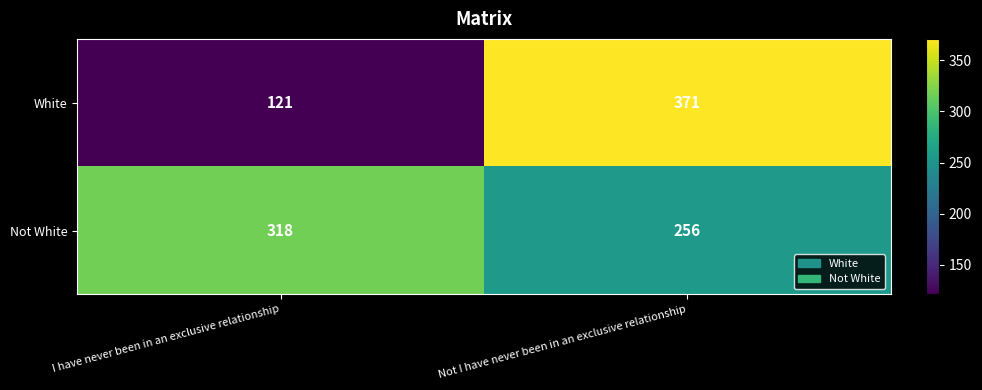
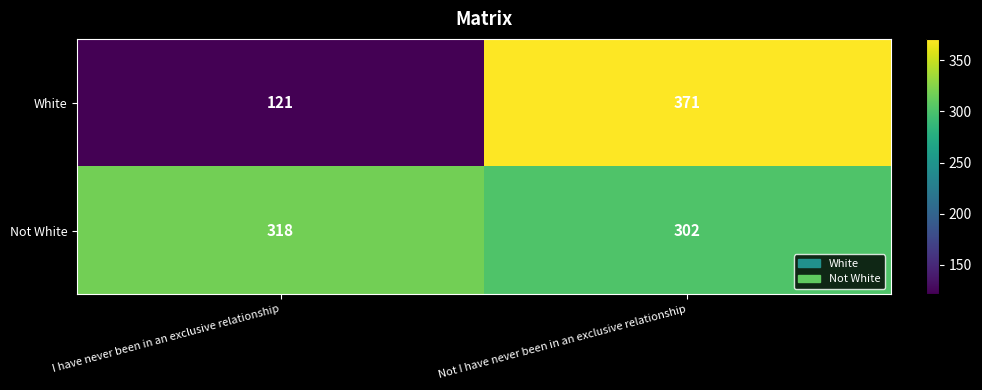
Not White, Not I have never been in an exclusive relationship: 256 -> 302
